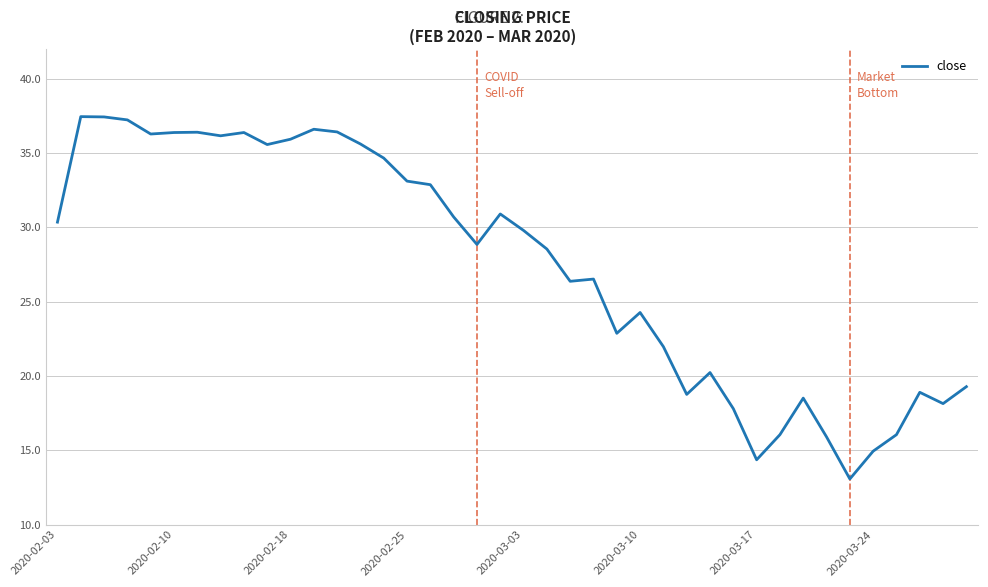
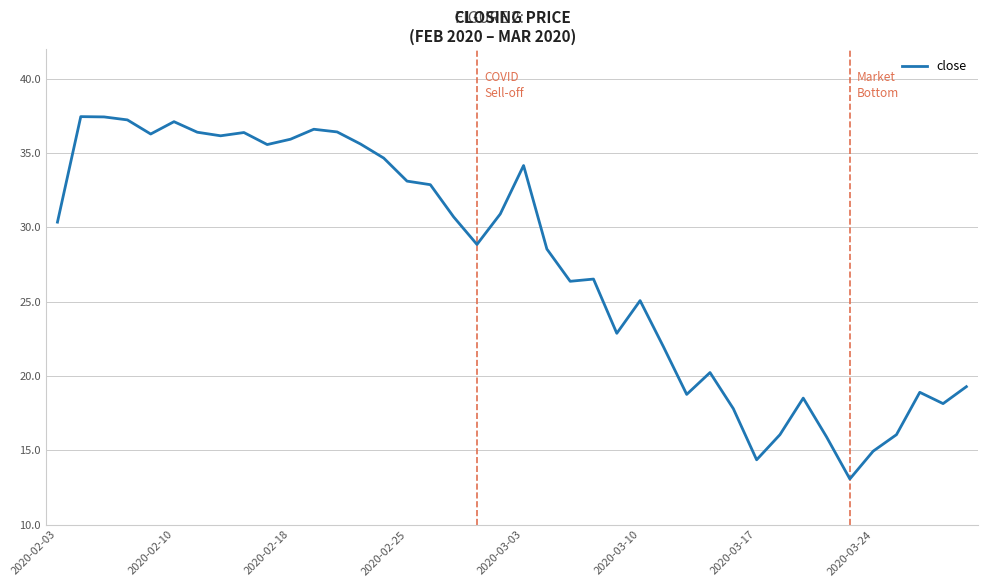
2020-02-10: 36.4 -> 37.1
2020-03-03: 29.8 -> 34.2
2020-03-10: 24.3 -> 25.1
